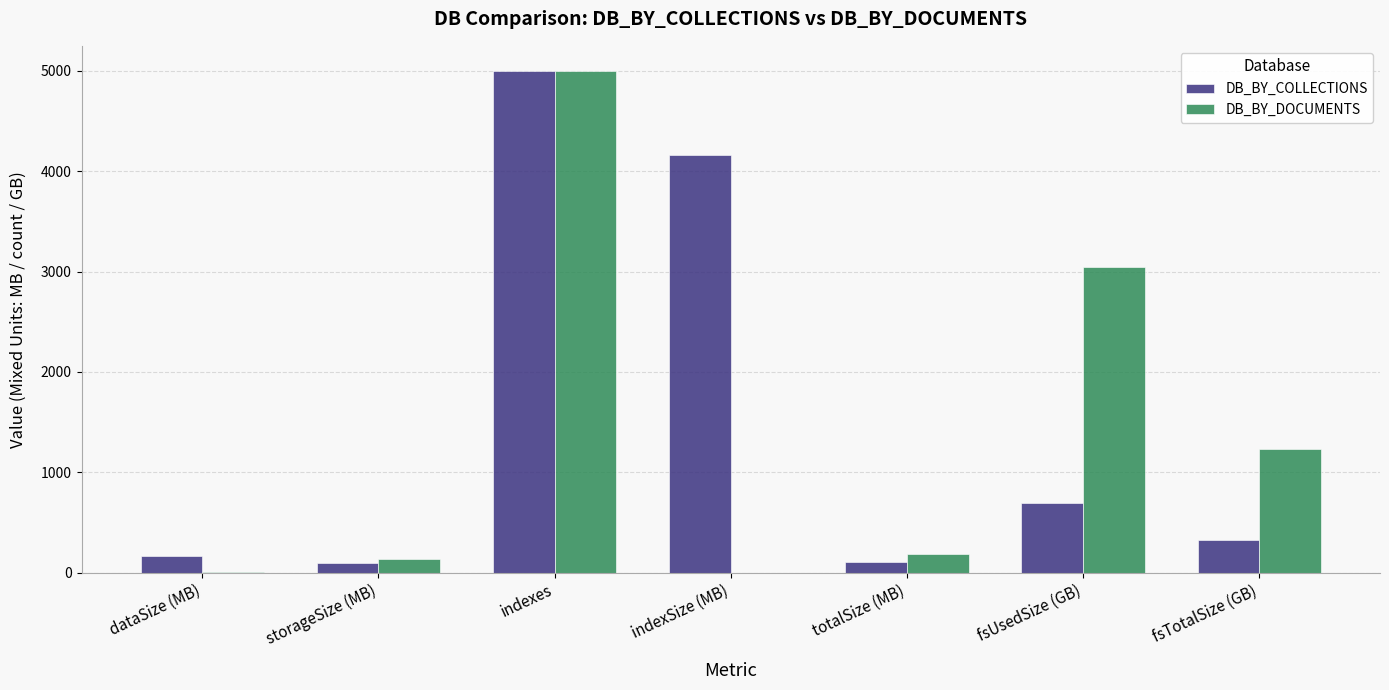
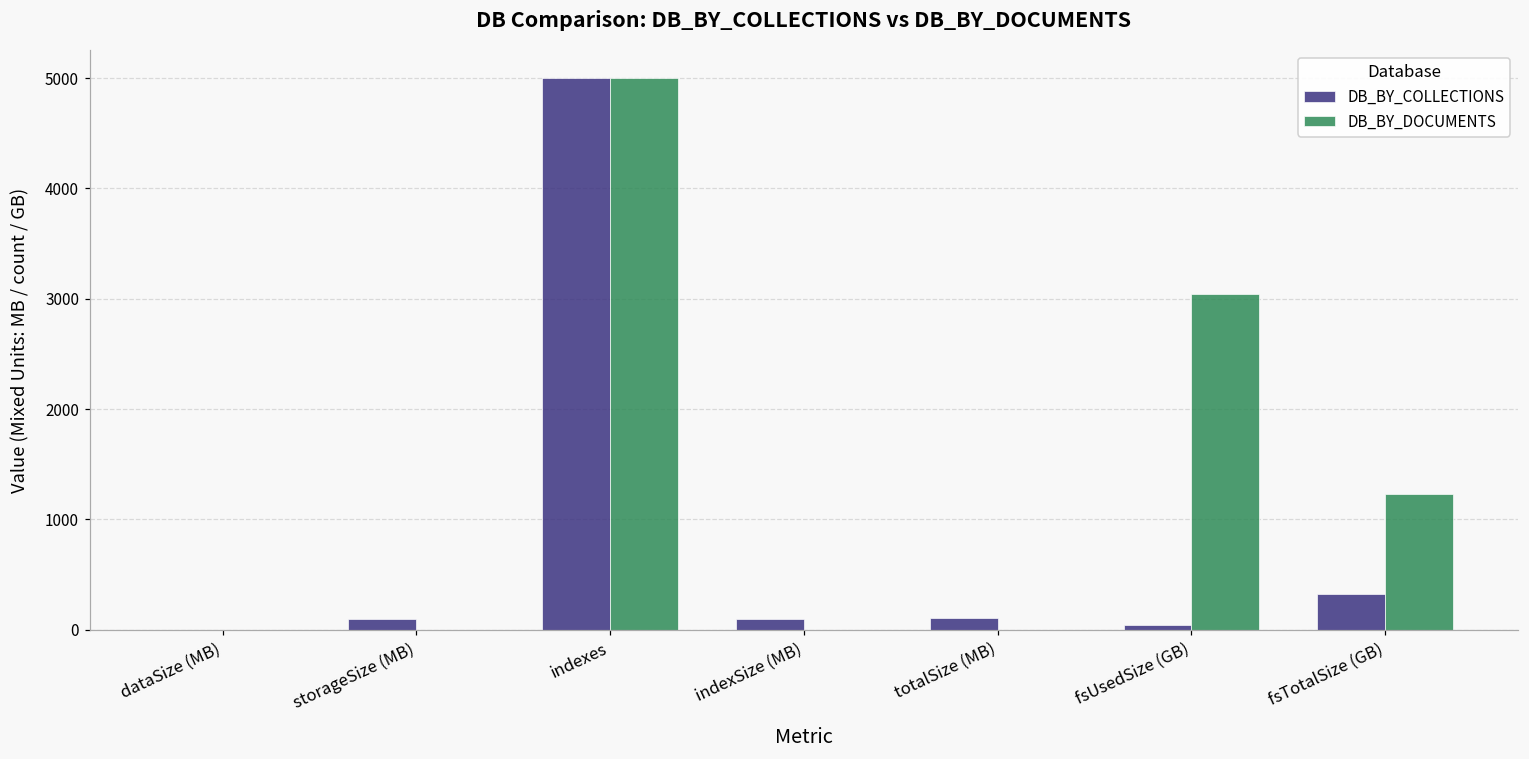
DB_BY_COLLECTIONS, dataSize (MB): 170 -> 0
DB_BY_DOCUMENTS, storageSize (MB): 140 -> 0
DB_BY_COLLECTIONS, indexSize (MB): 4160 -> 100
DB_BY_DOCUMENTS, totalSize (MB): 180 -> 0
DB_BY_COLLECTIONS, fsUsedSize (GB): 700 -> 50
